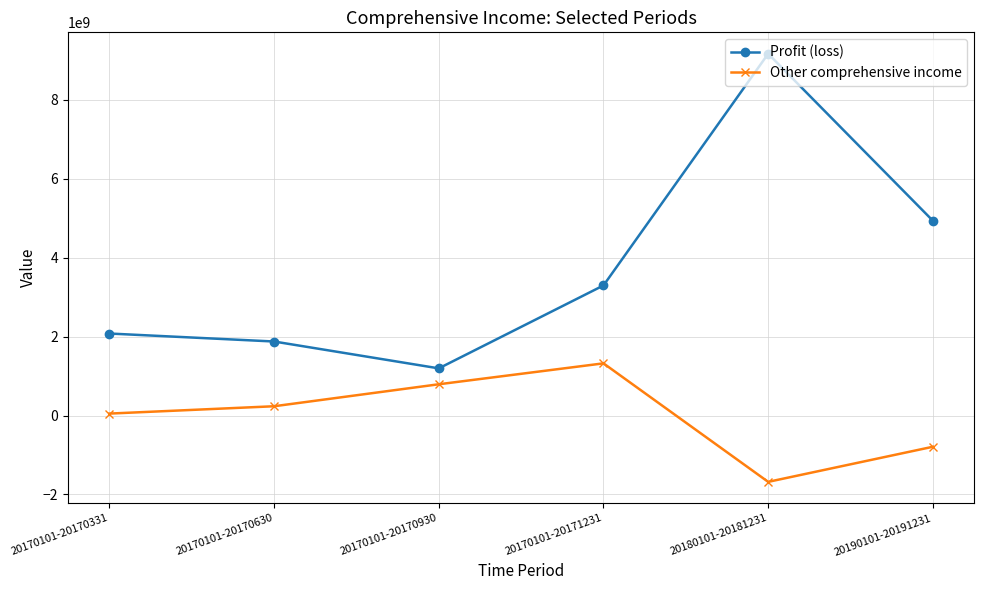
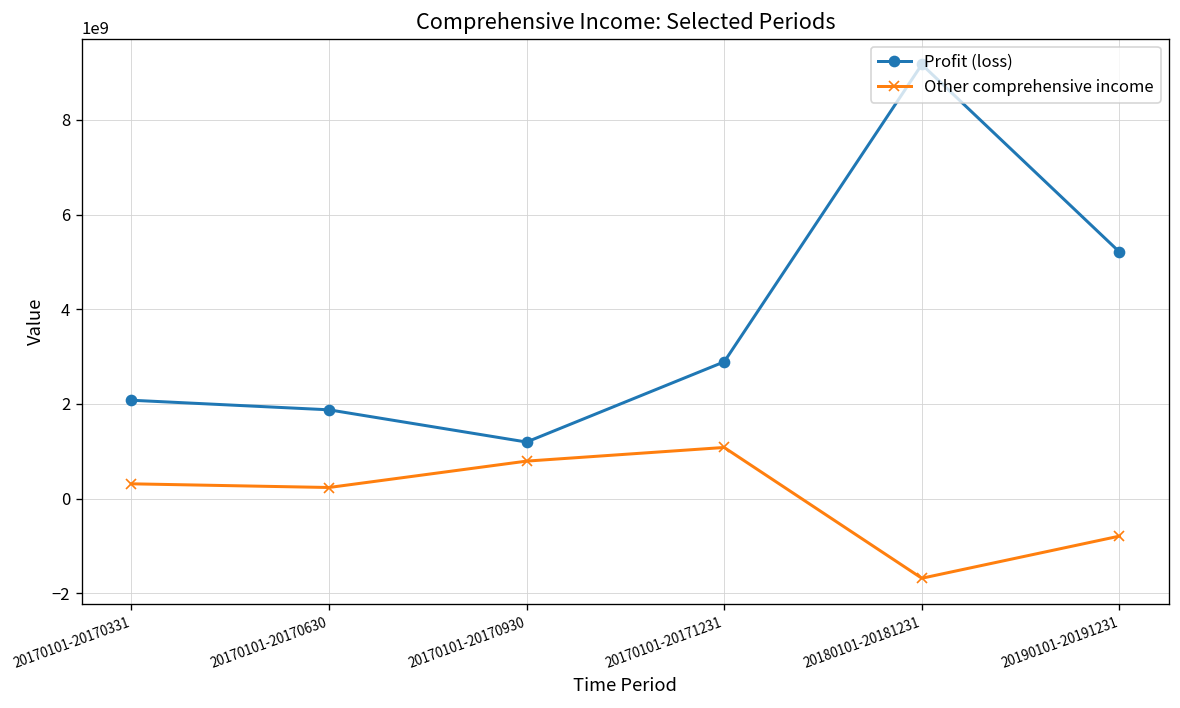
Other comprehensive income, 20170101-20170331: 100000000 -> 300000000
Profit (loss), 20170101-20171231: 3300000000 -> 2900000000
Other comprehensive income, 20170101-20171231: 1300000000 -> 1100000000
Profit (loss), 20190101-20191231: 4900000000 -> 5200000000
